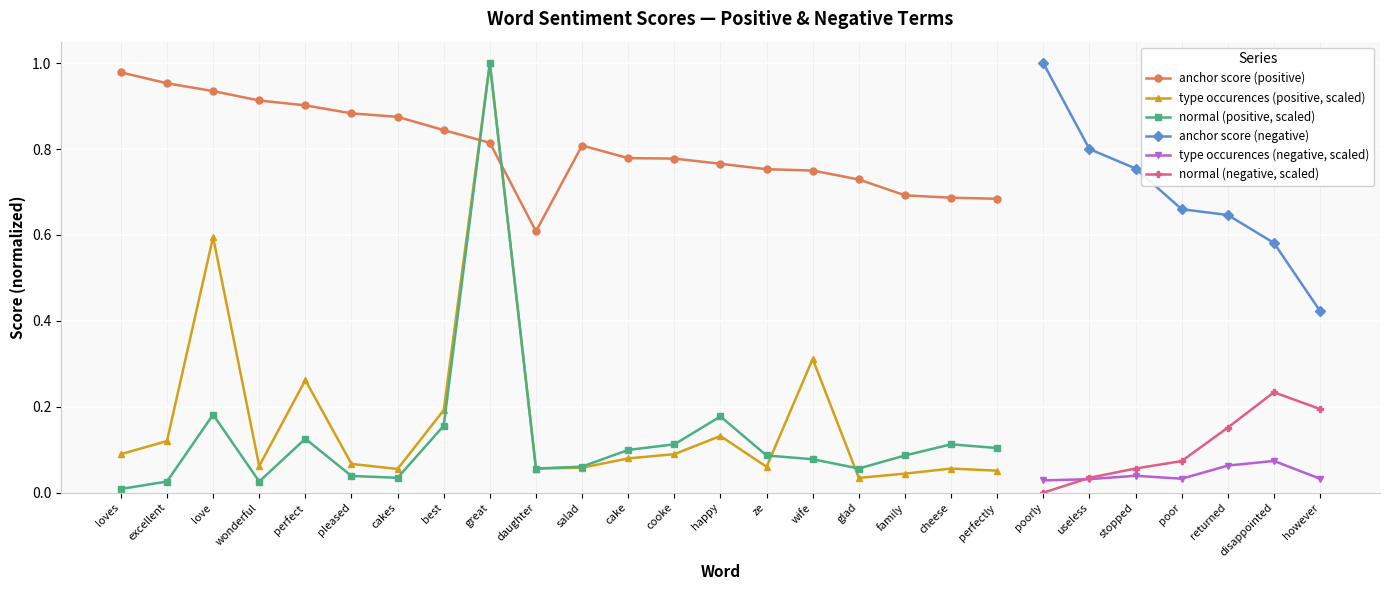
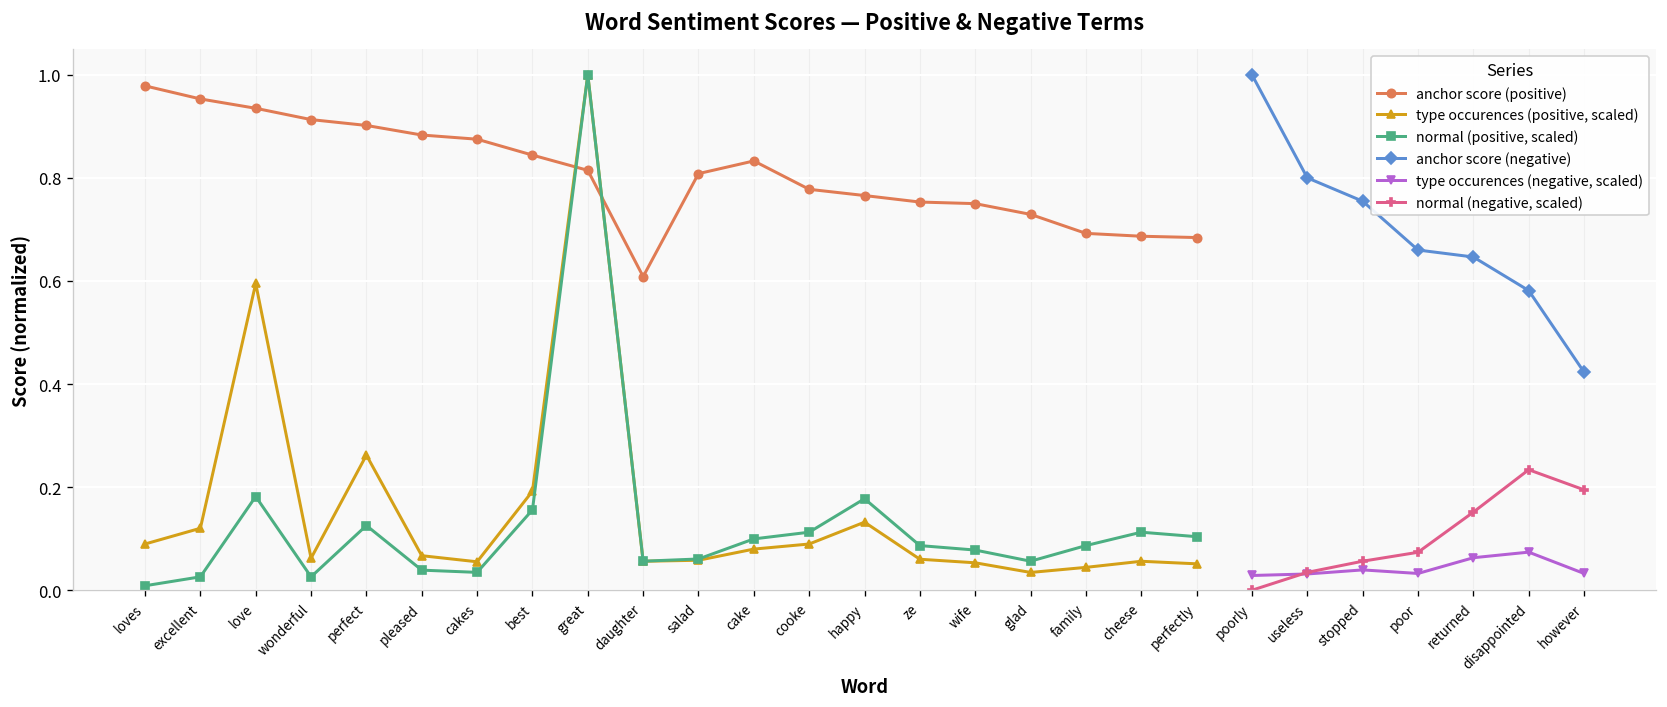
anchor score (positive), cake: 0.78 -> 0.83
type occurences (positive, scaled), wife: 0.31 -> 0.05
